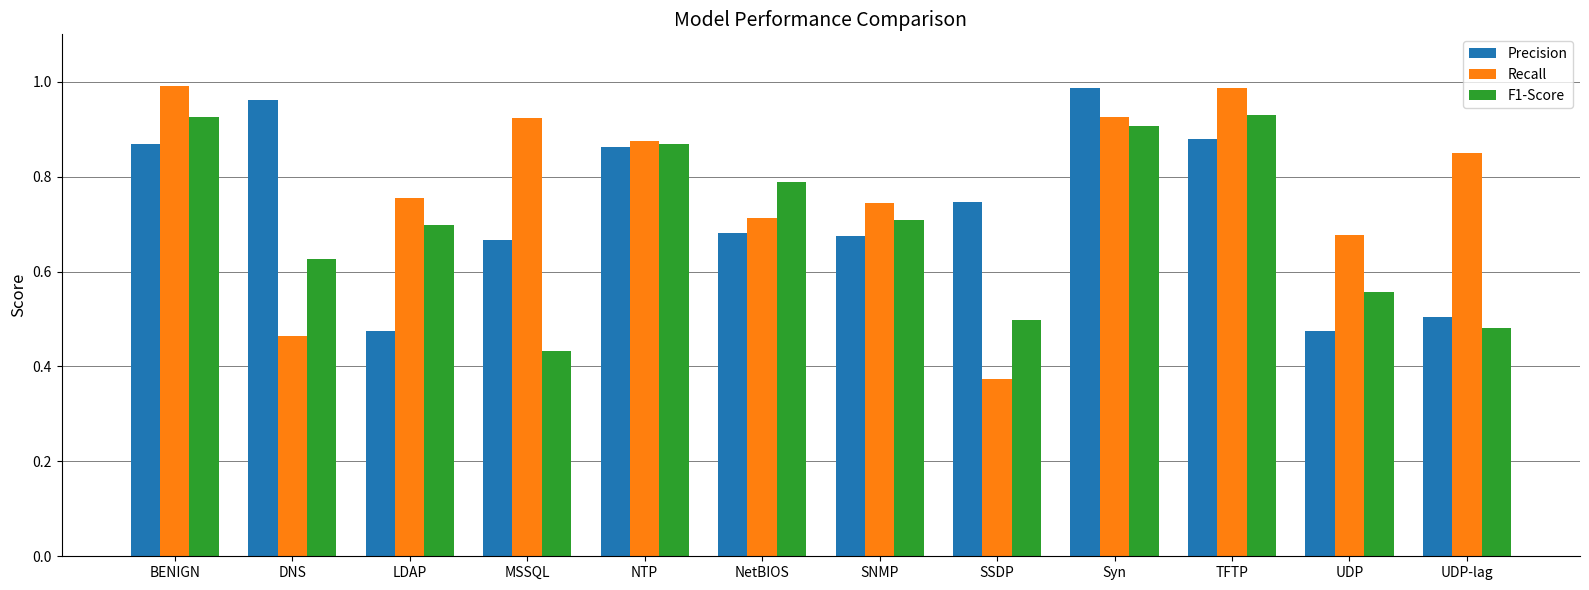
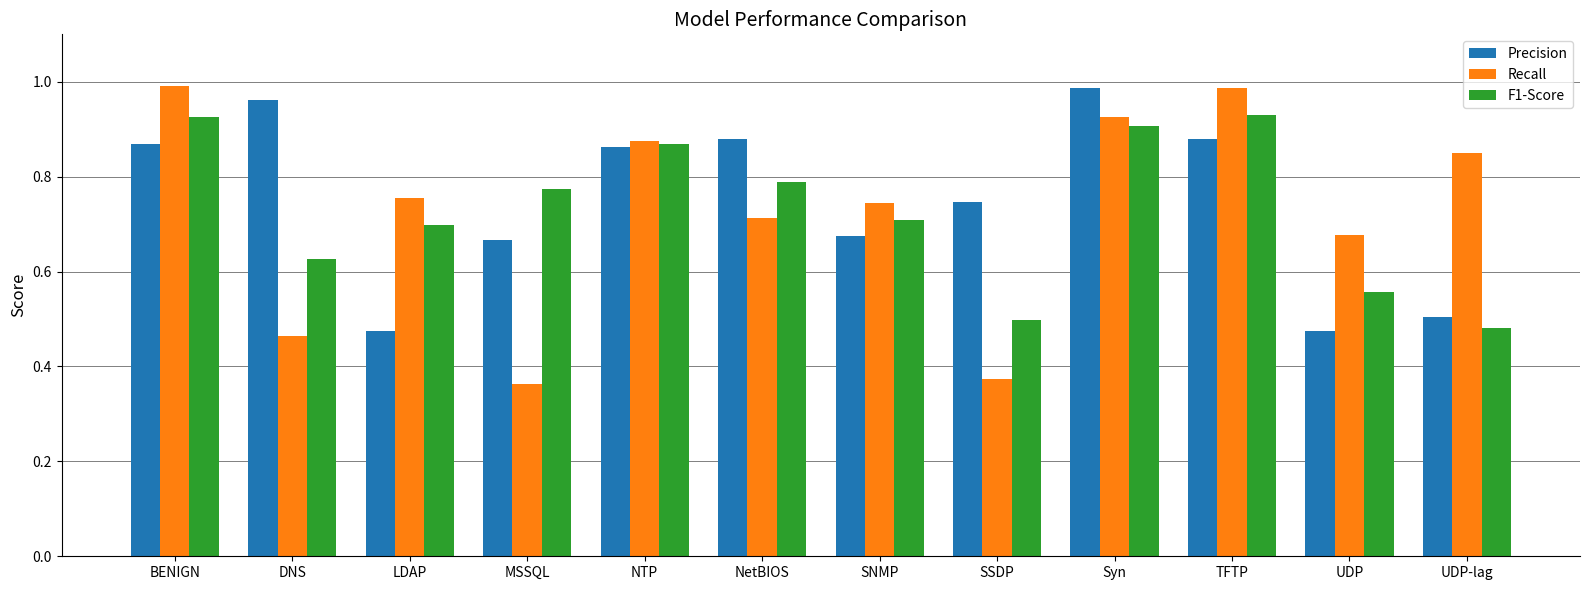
Recall, MSSQL: 0.92 -> 0.36
F1-Score, MSSQL: 0.43 -> 0.77
Precision, NetBIOS: 0.68 -> 0.88
